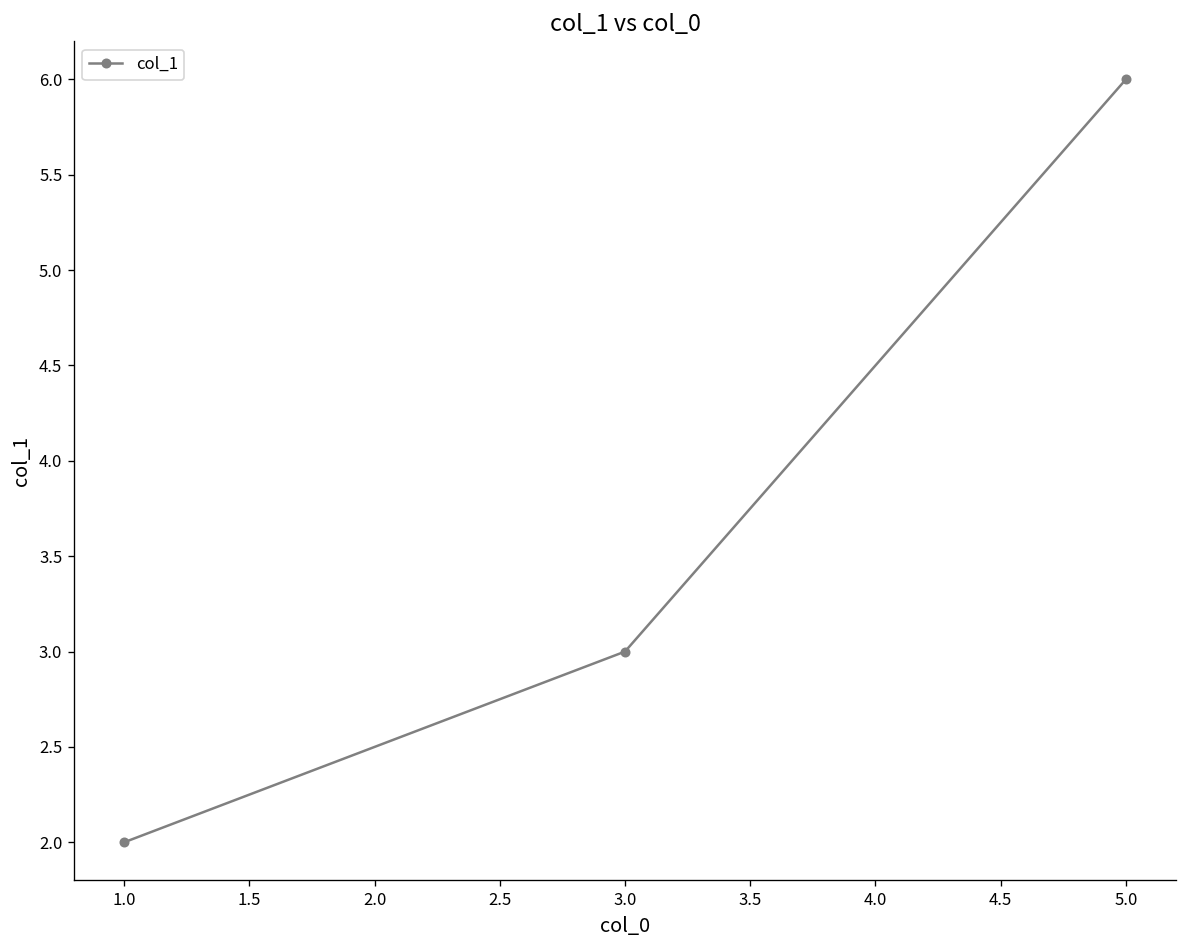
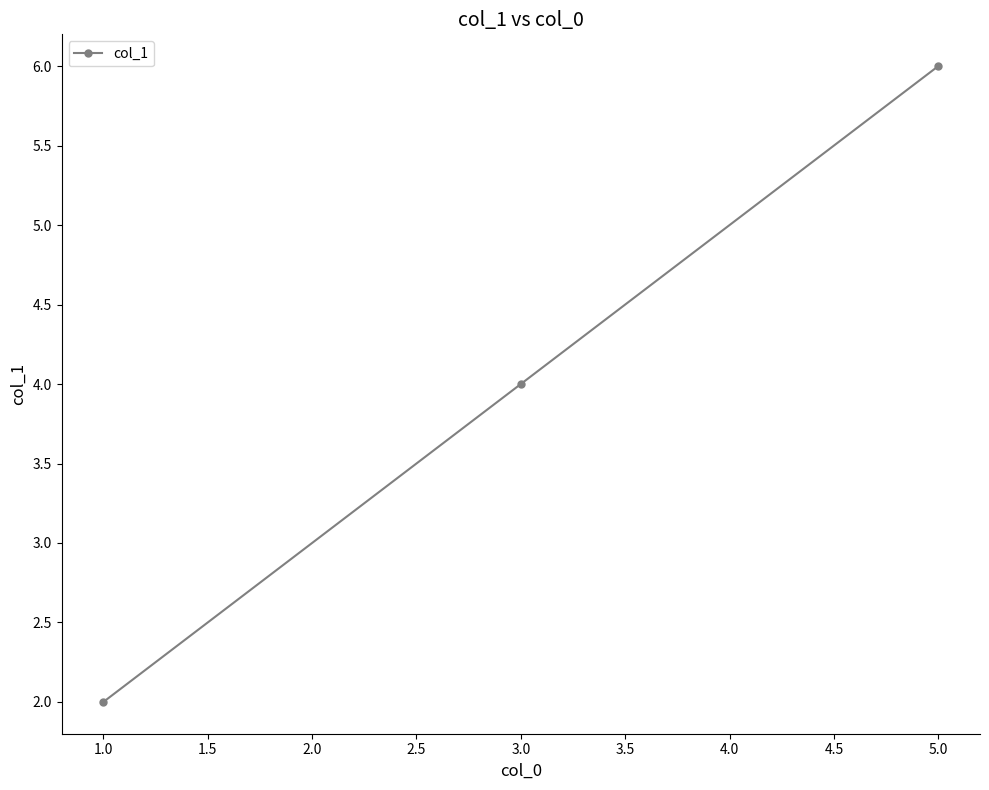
3.0: 3 -> 4
